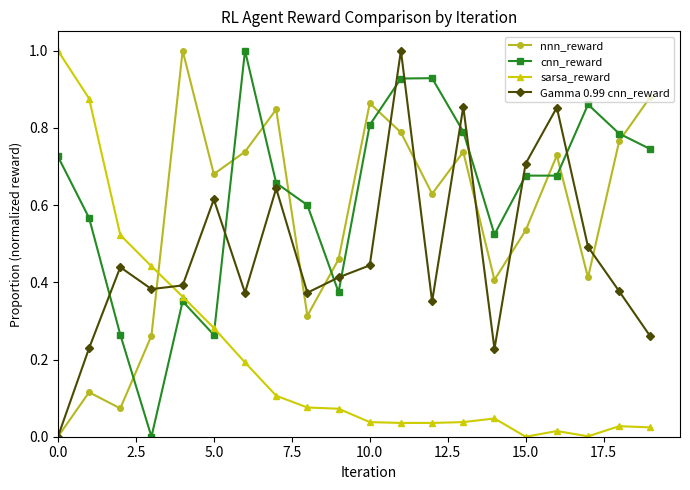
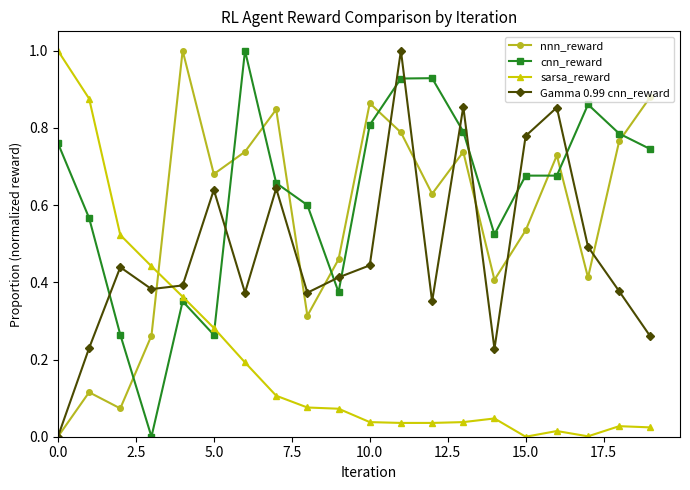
cnn_reward, 0.0: 0.73 -> 0.76
Gamma 0.99 cnn_reward, 5.0: 0.61 -> 0.64
Gamma 0.99 cnn_reward, 15.0: 0.71 -> 0.78
